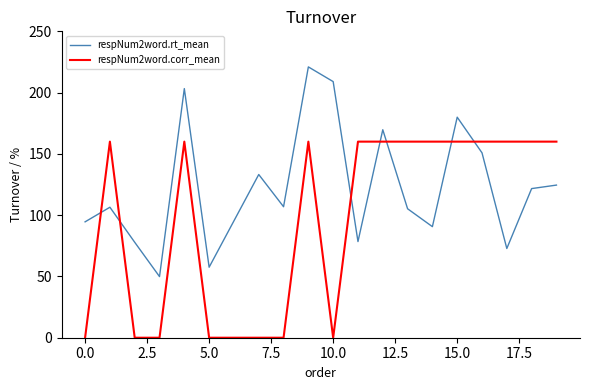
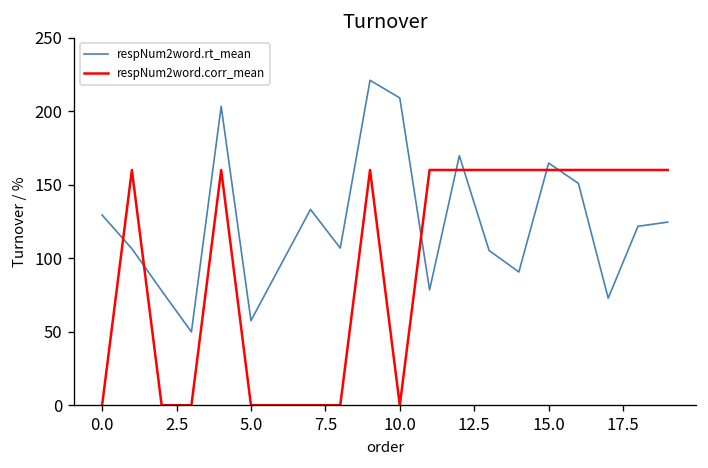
respNum2word.rt_mean, 0.0: 95 -> 129
respNum2word.rt_mean, 15.0: 180 -> 165
